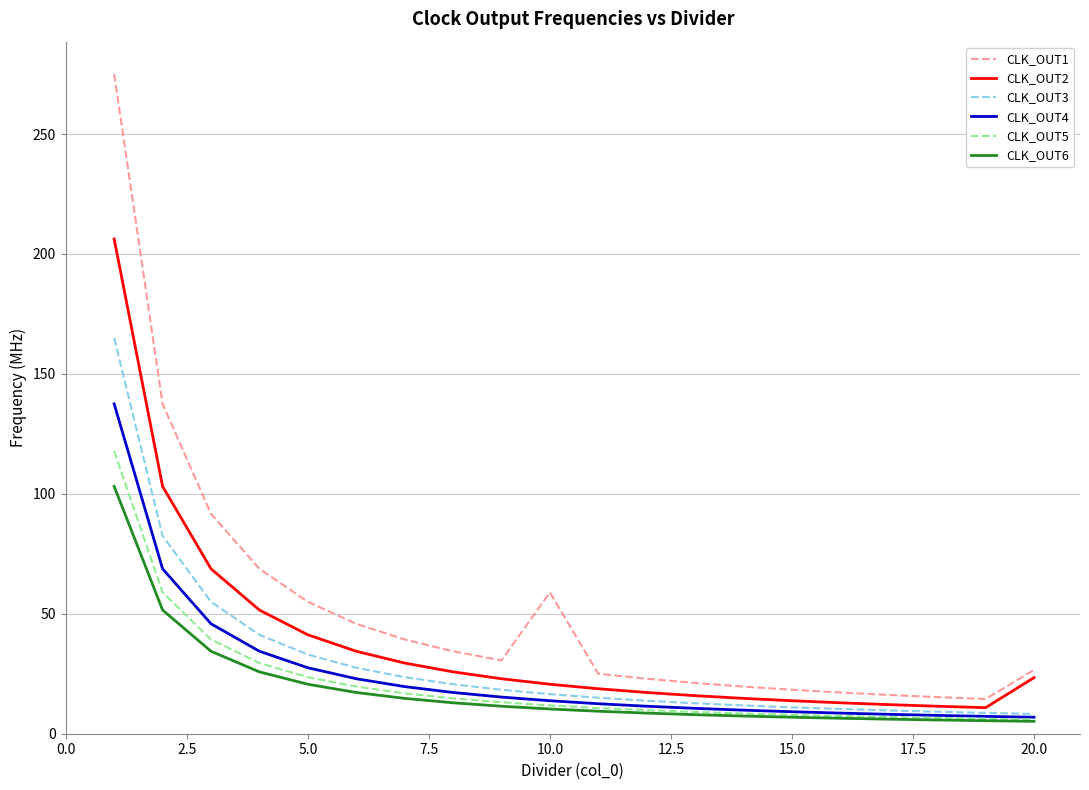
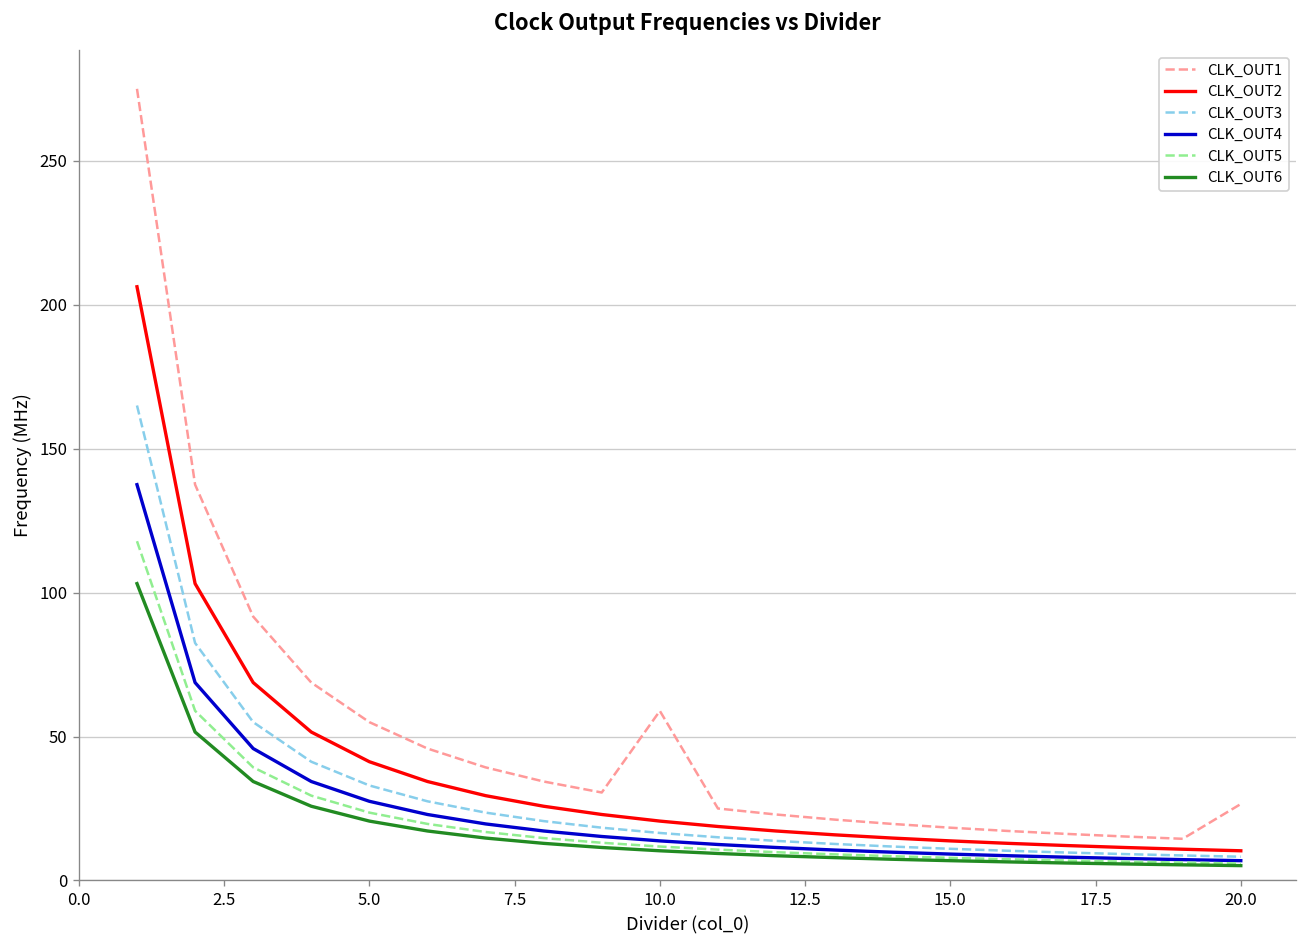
CLK_OUT2, 20.0: 23 -> 10
